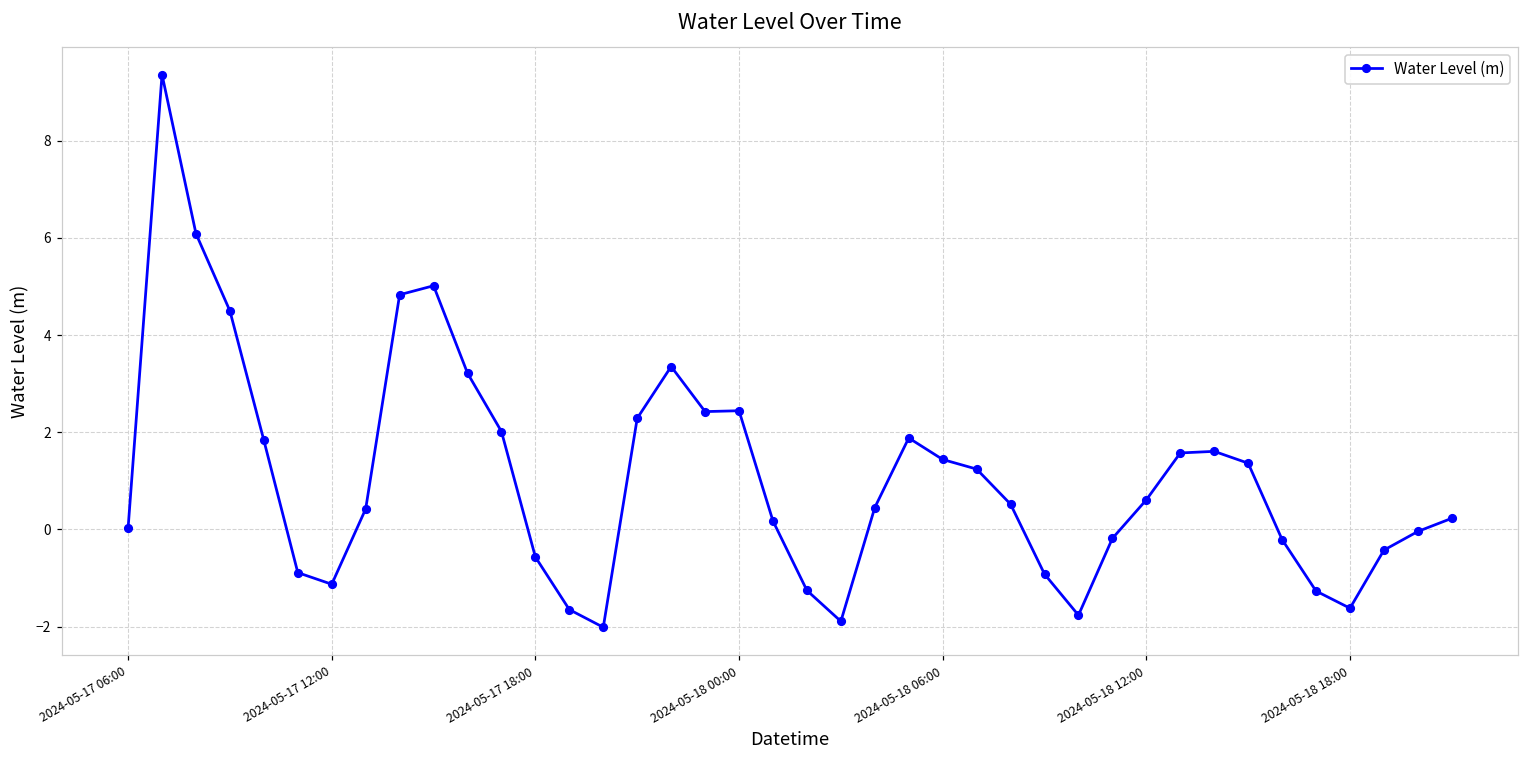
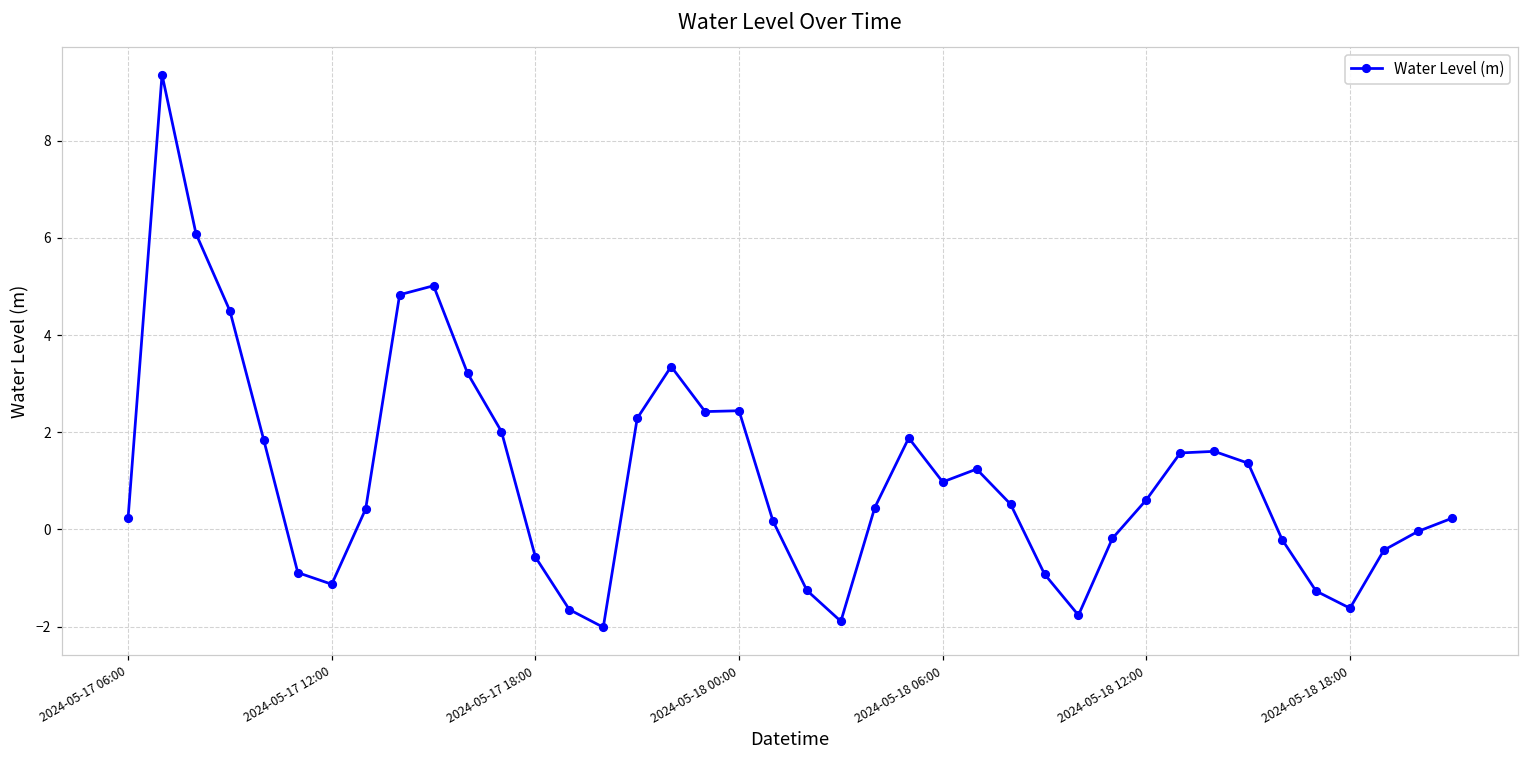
2024-05-17 06:00: 0.0 -> 0.2
2024-05-18 06:00: 1.4 -> 1.0
